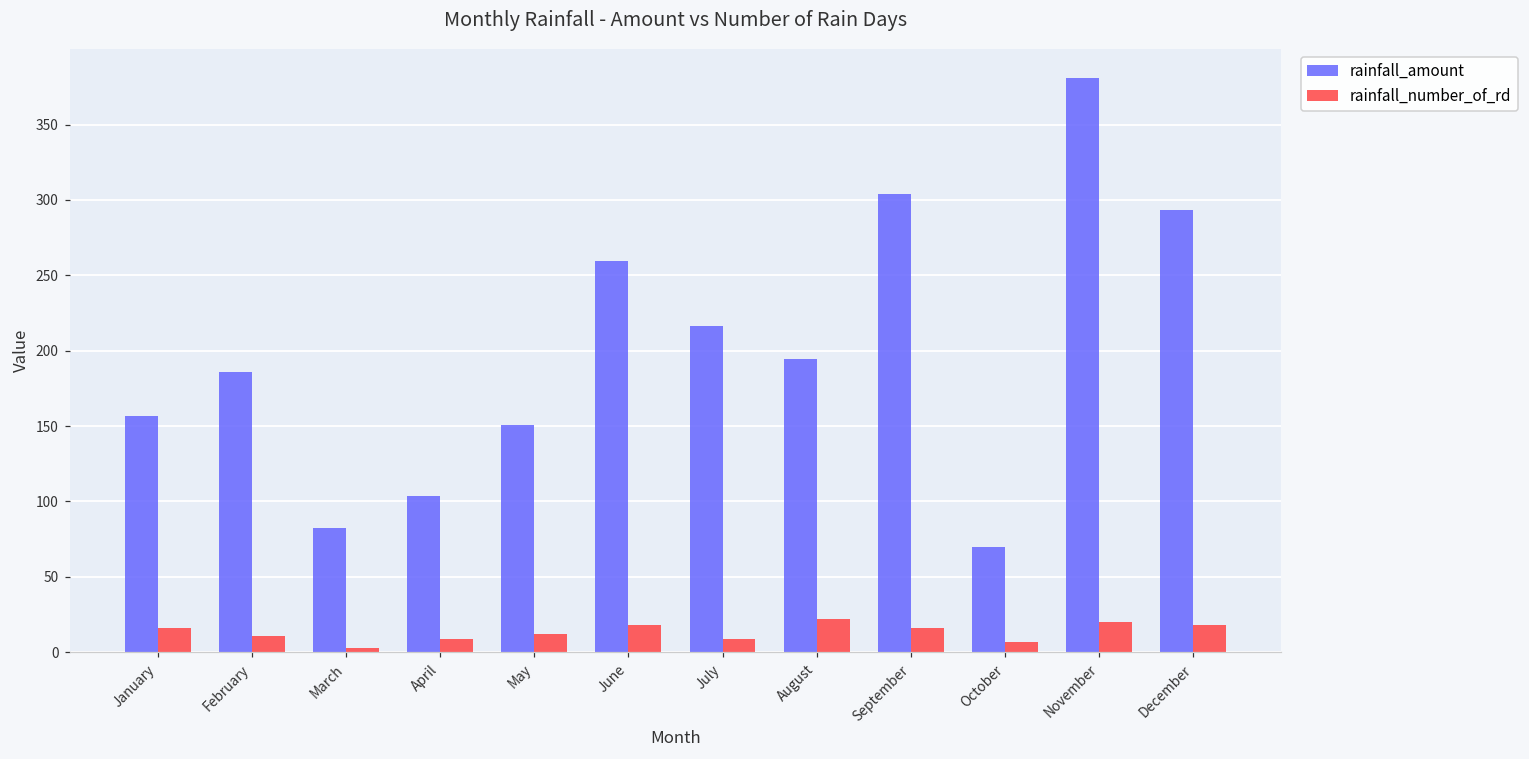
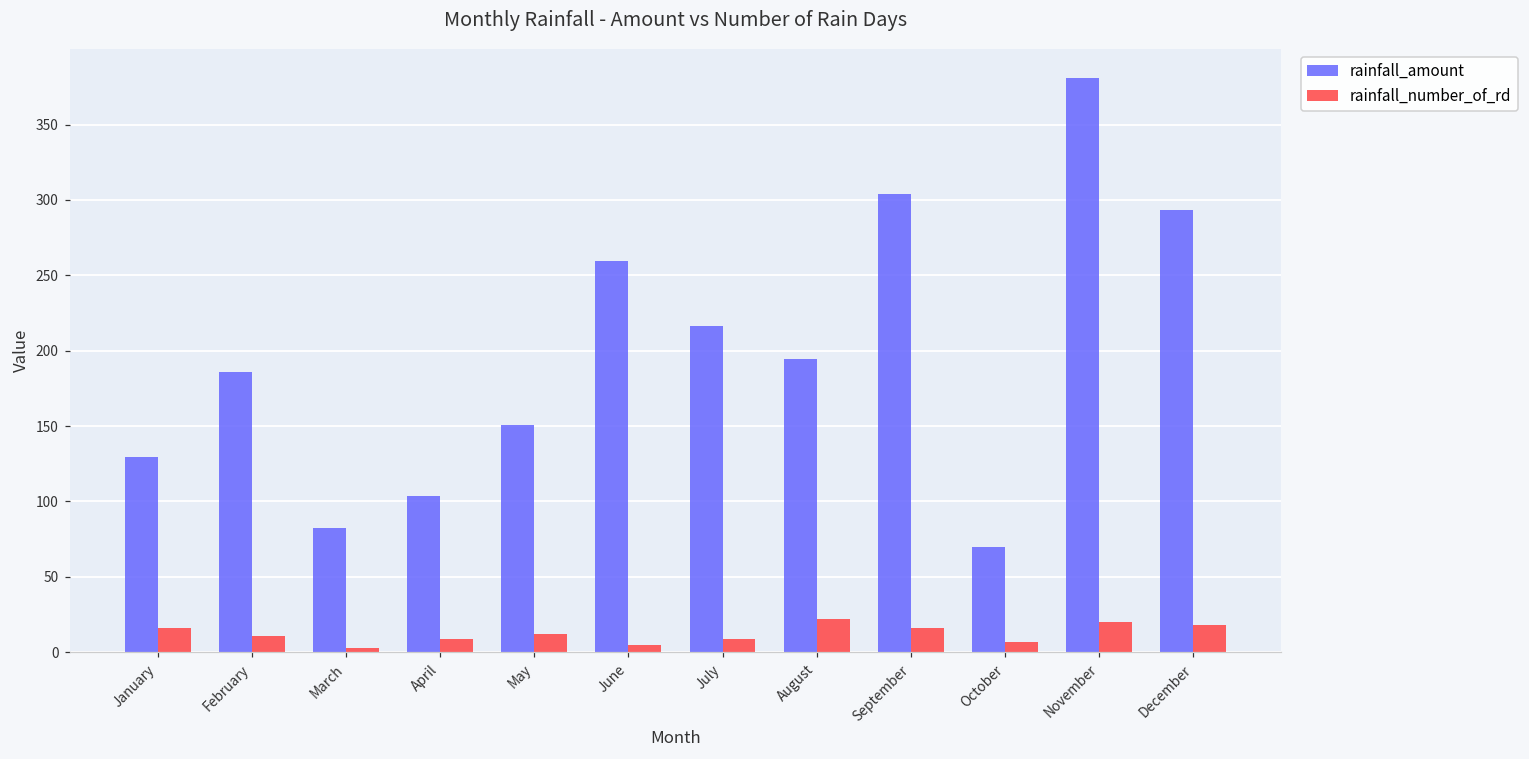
rainfall_amount, January: 157 -> 129
rainfall_number_of_rd, June: 18 -> 5
